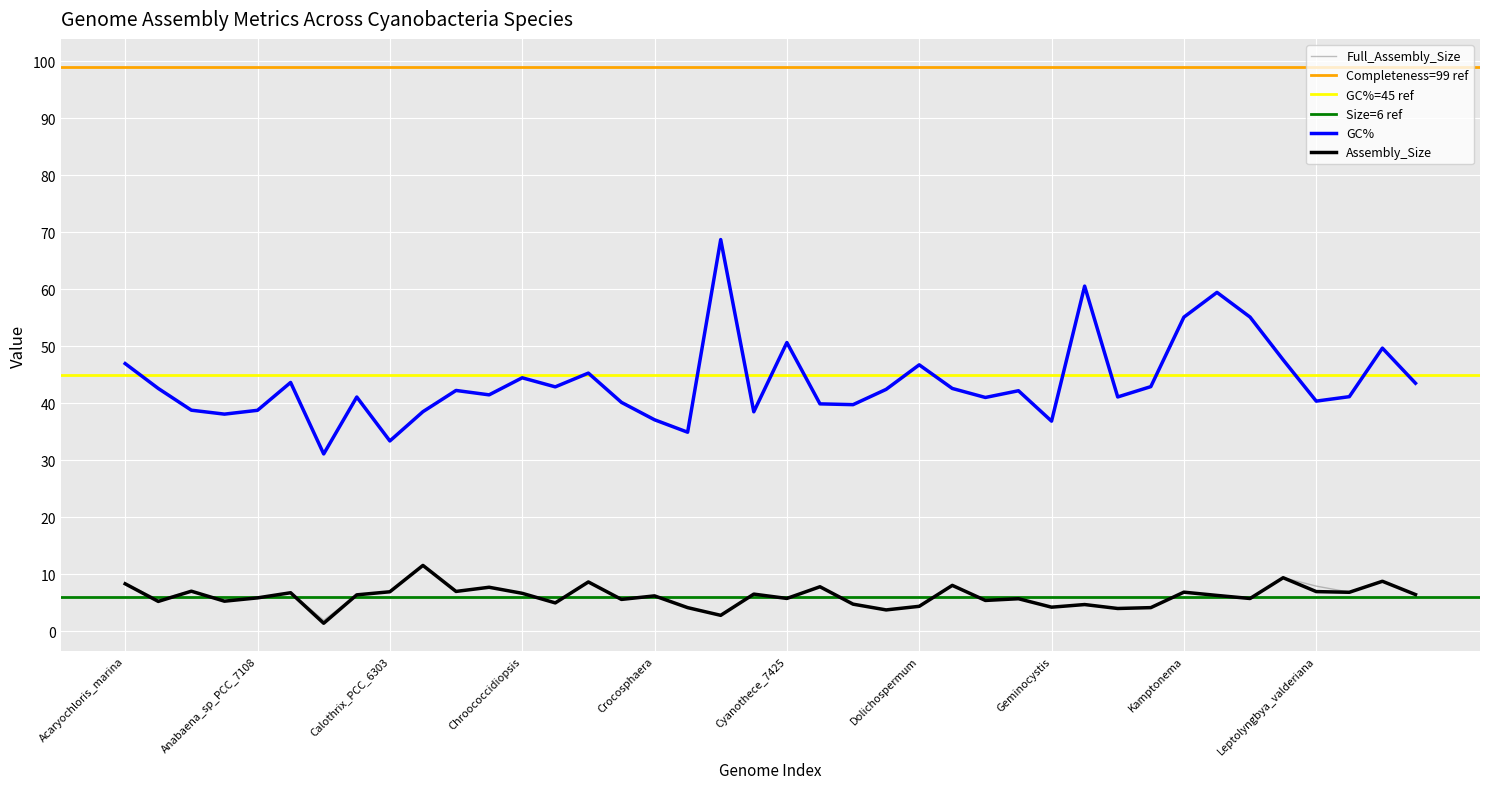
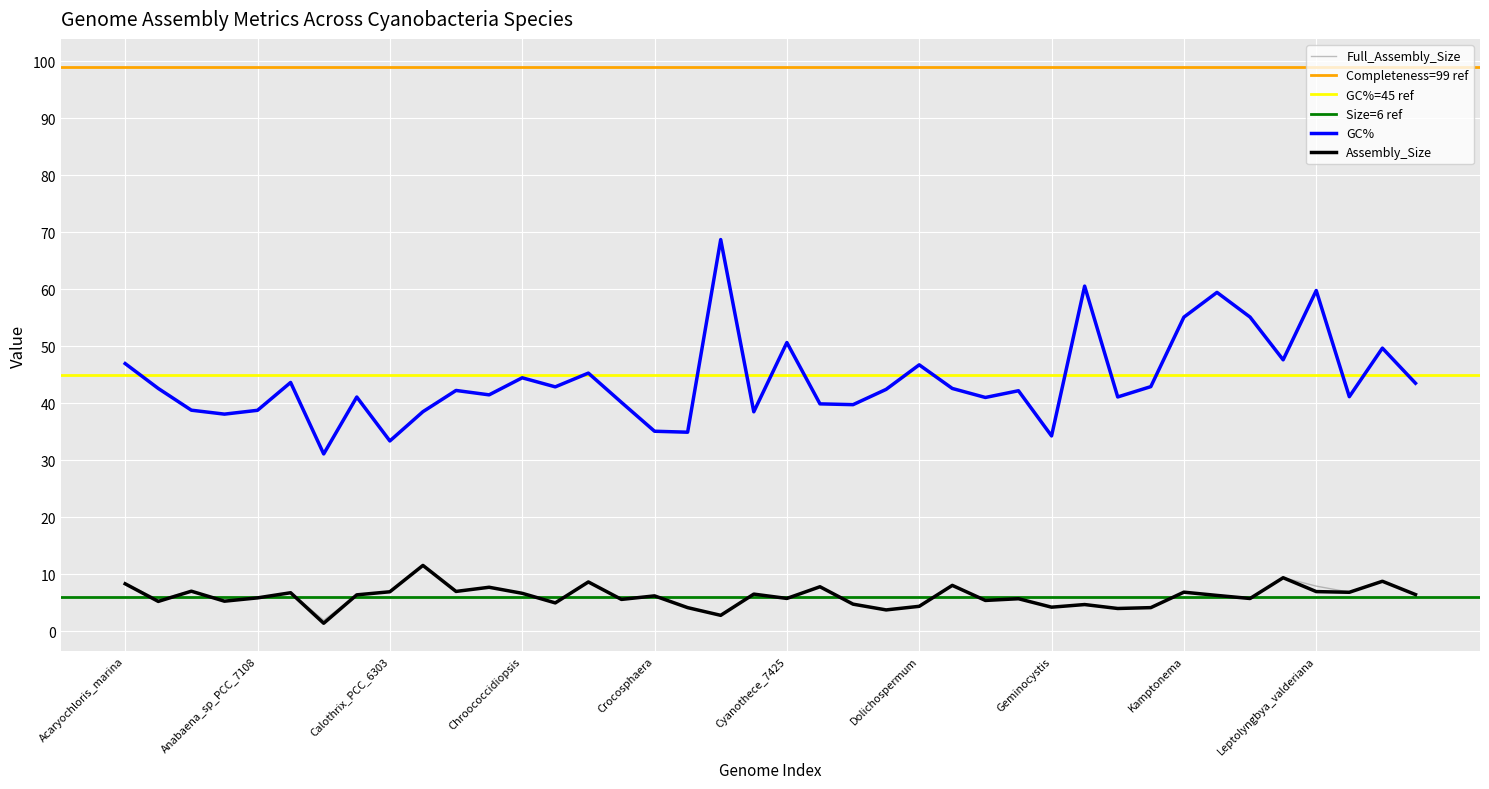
GC%, Crocosphaera: 37 -> 35
GC%, Geminocystis: 37 -> 34
GC%, Leptolyngbya_valderiana: 40 -> 60
